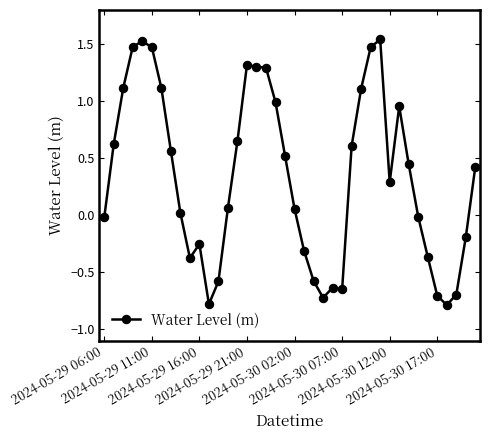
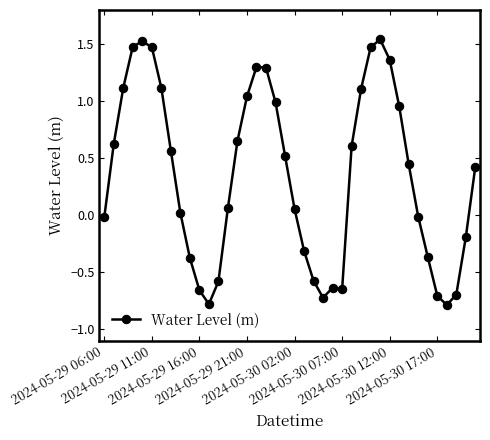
2024-05-29 16:00: -0.25 -> -0.66
2024-05-29 21:00: 1.32 -> 1.04
2024-05-30 12:00: 0.29 -> 1.36
